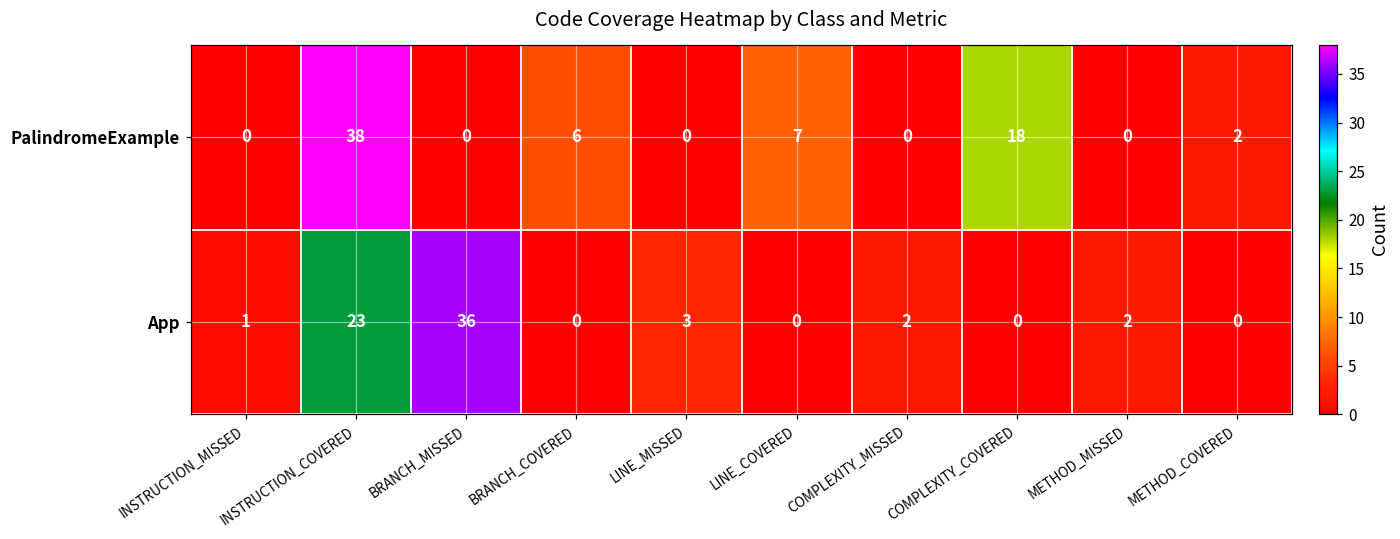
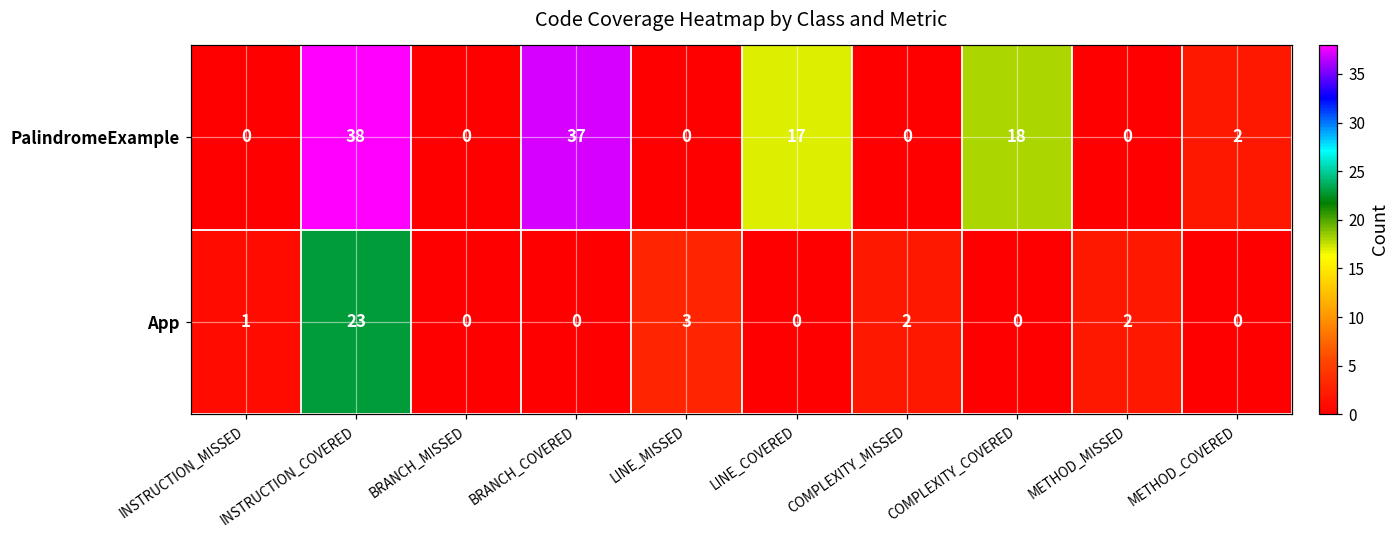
PalindromeExample, BRANCH_COVERED: 6 -> 37
PalindromeExample, LINE_COVERED: 7 -> 17
App, BRANCH_MISSED: 36 -> 0
